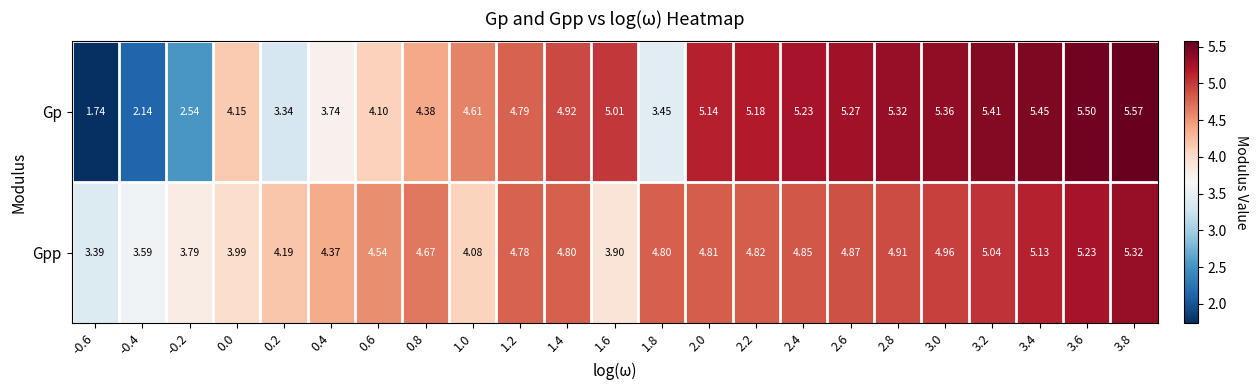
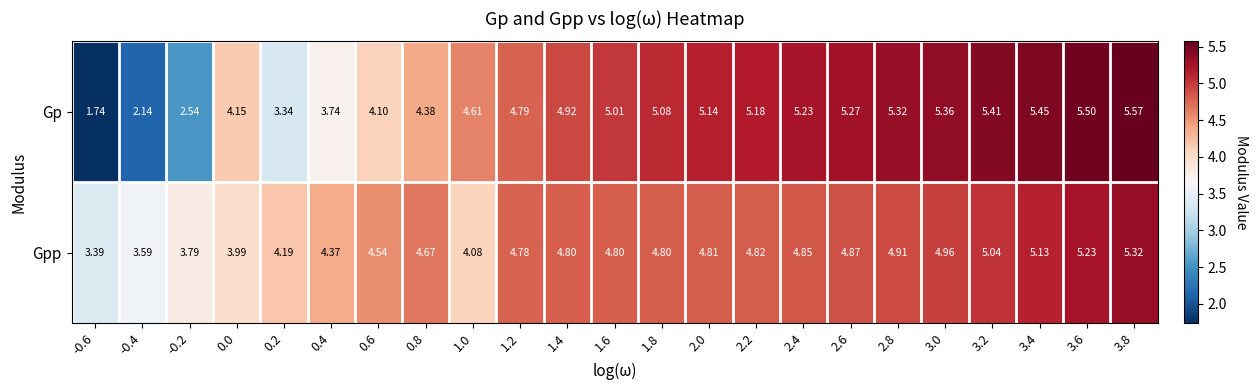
Gp, 1.8: 3.45 -> 5.08
Gpp, 1.6: 3.90 -> 4.80
